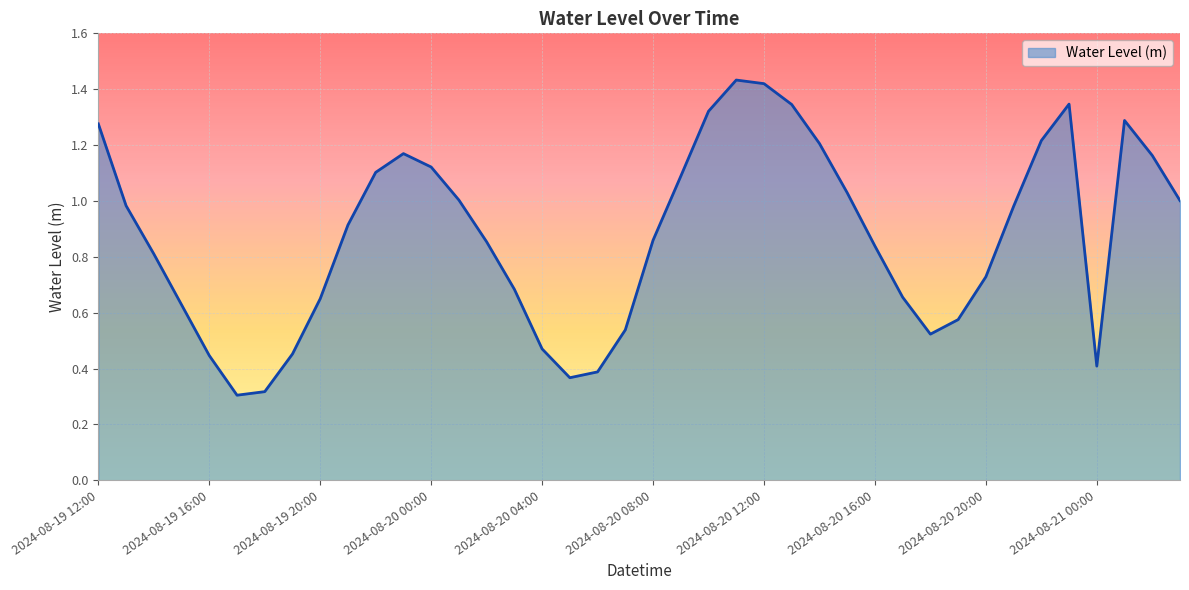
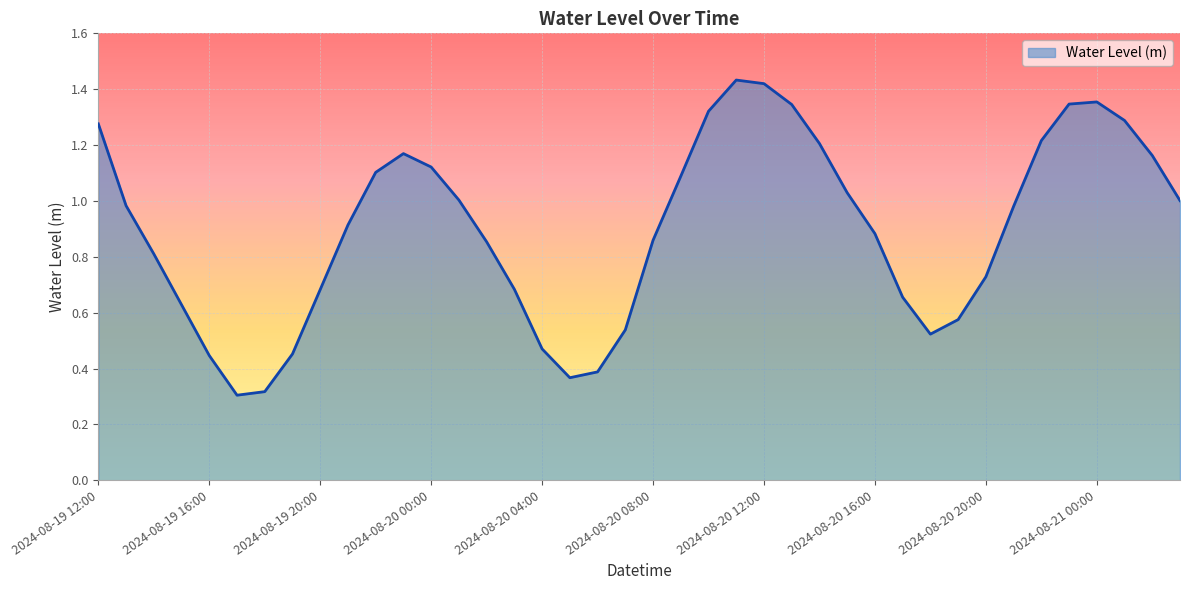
2024-08-19 20:00: 0.65 -> 0.68
2024-08-20 16:00: 0.84 -> 0.88
2024-08-21 00:00: 0.41 -> 1.35
